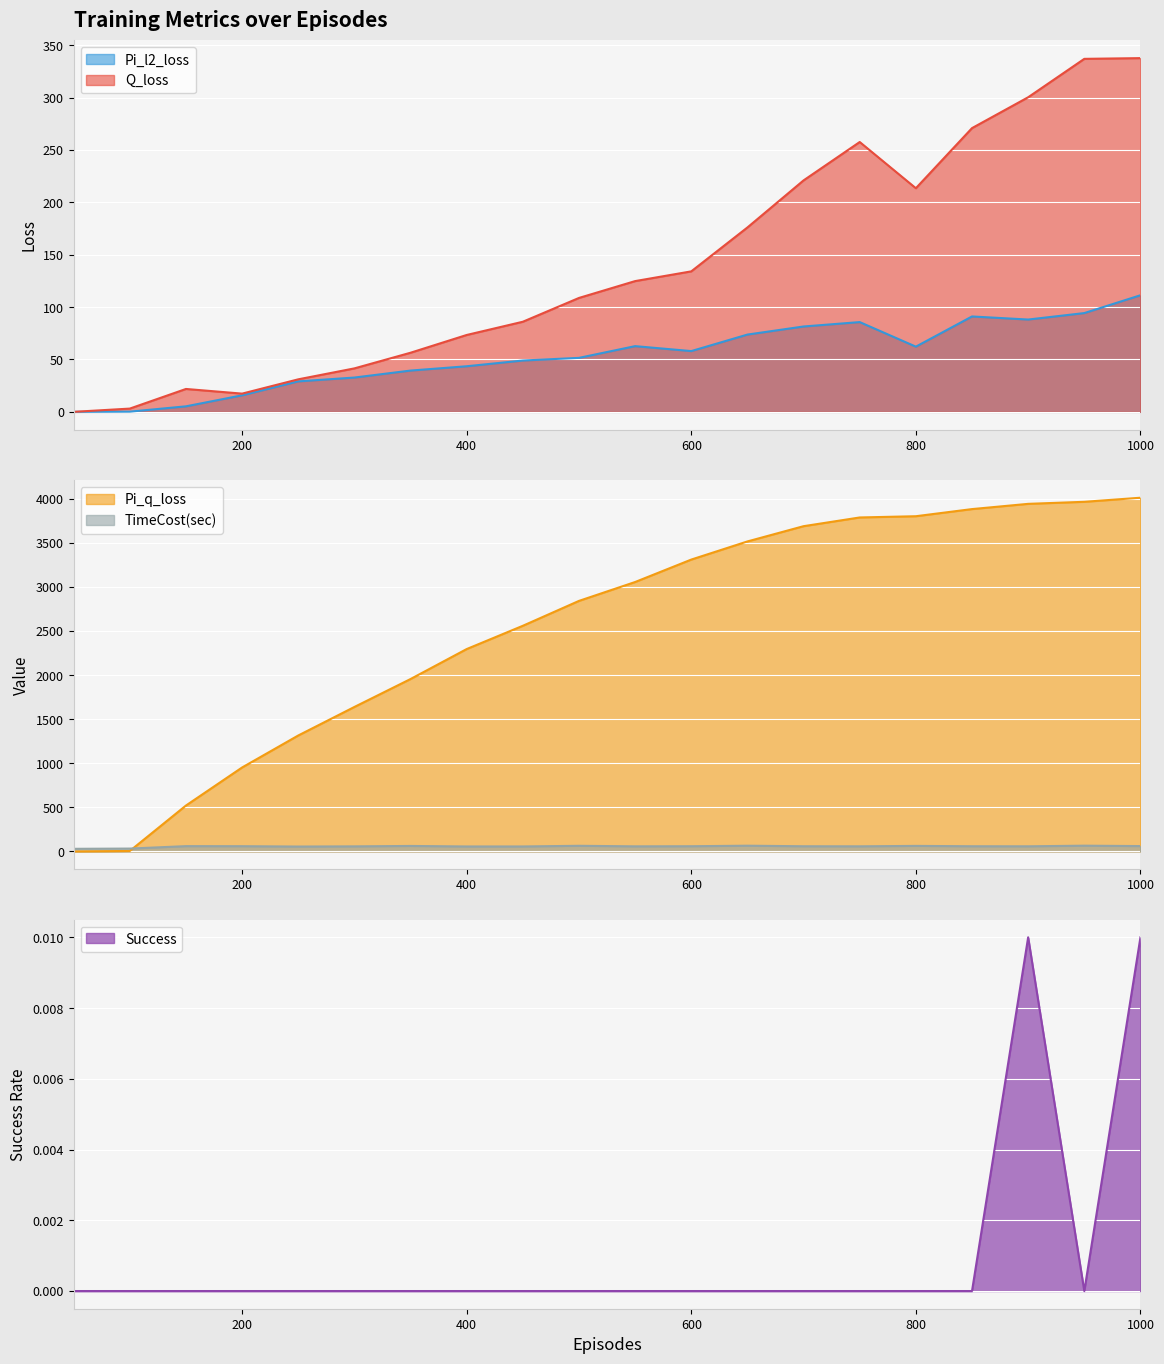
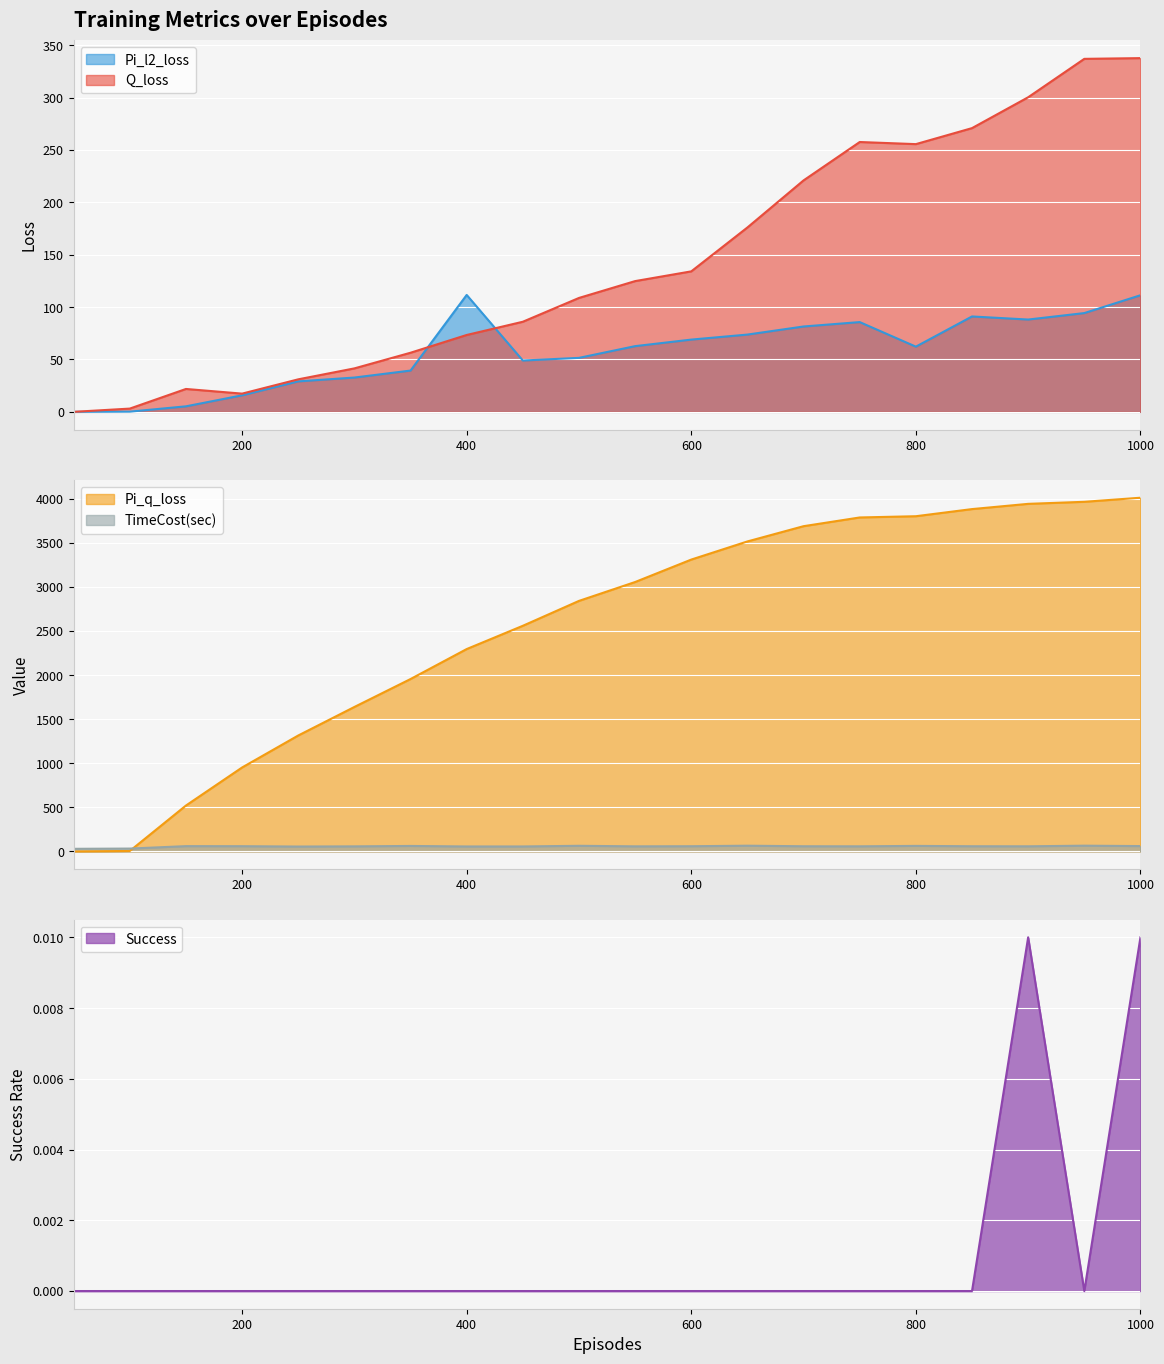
Training Metrics over Episodes, Pi_l2_loss, 400: 44 -> 112
Training Metrics over Episodes, Pi_l2_loss, 600: 58 -> 69
Training Metrics over Episodes, Q_loss, 800: 214 -> 256
